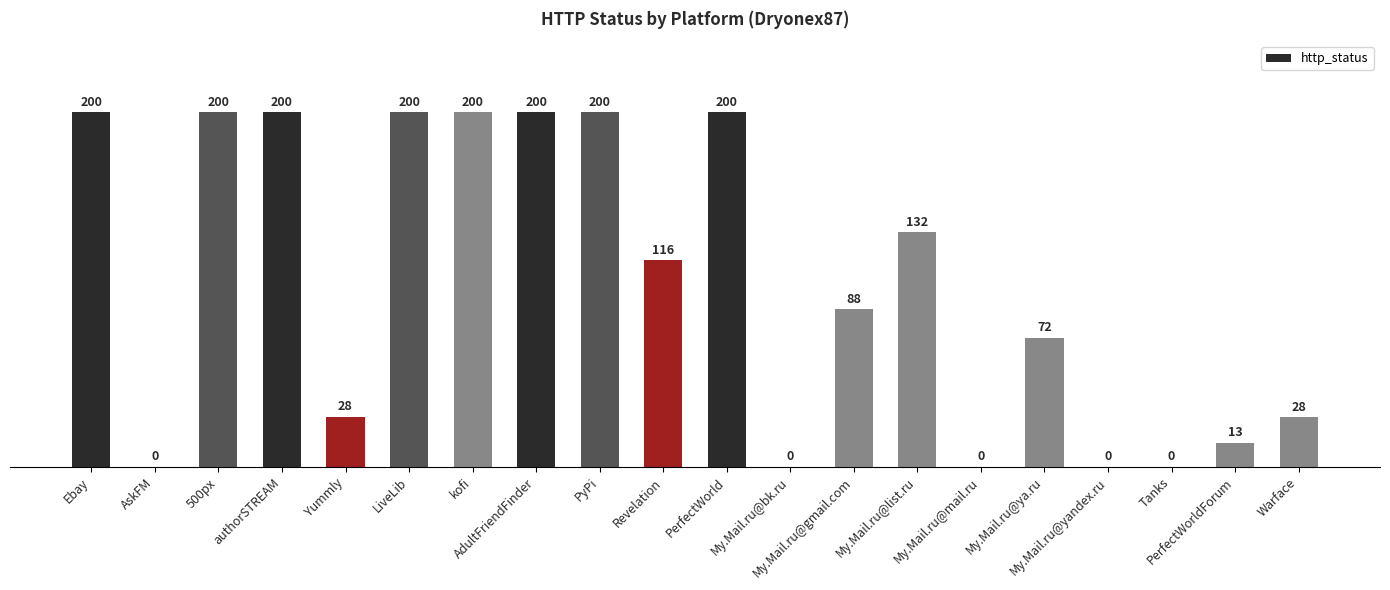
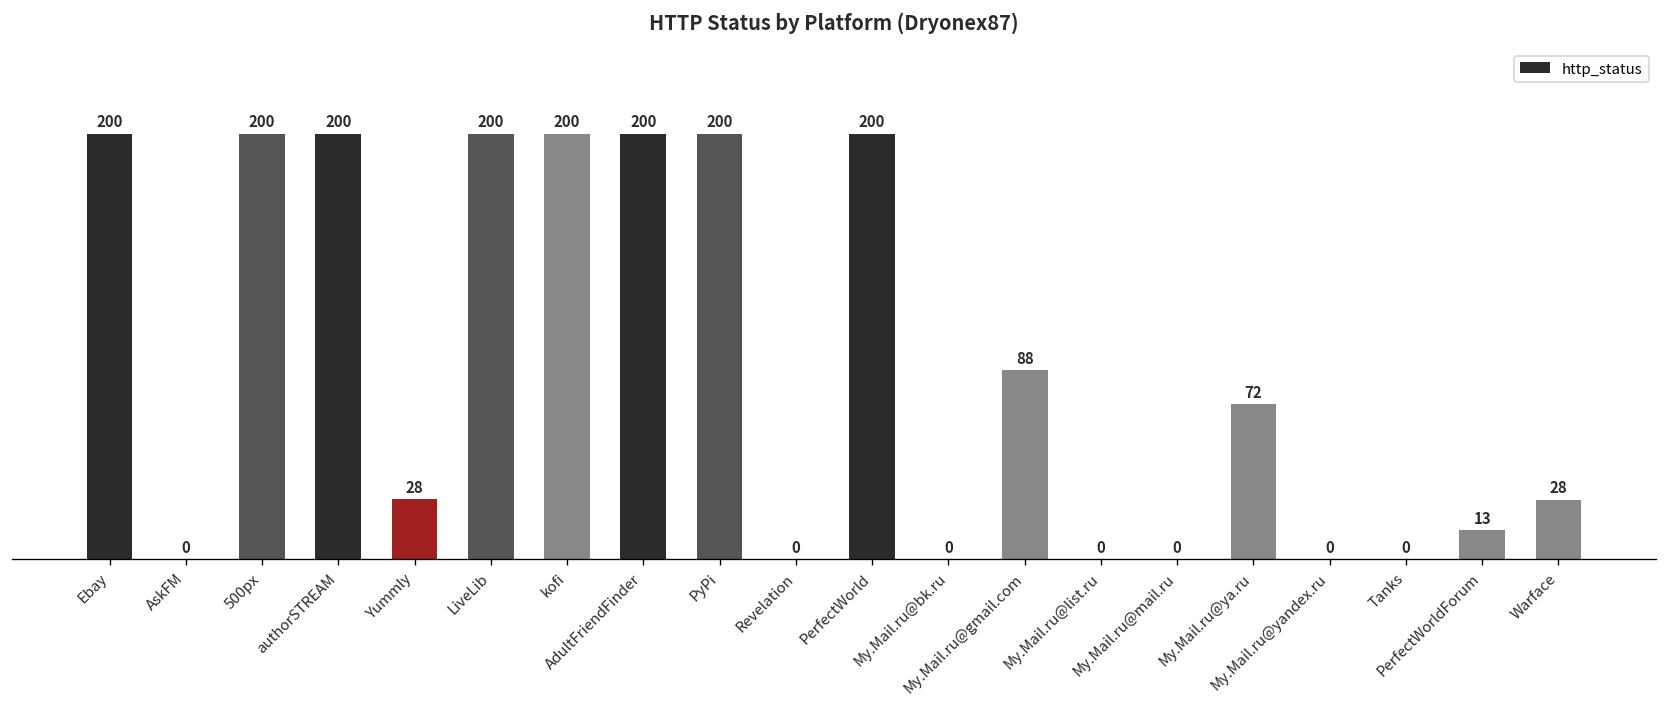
Revelation: 116 -> 0
My.Mail.ru@list.ru: 132 -> 0
